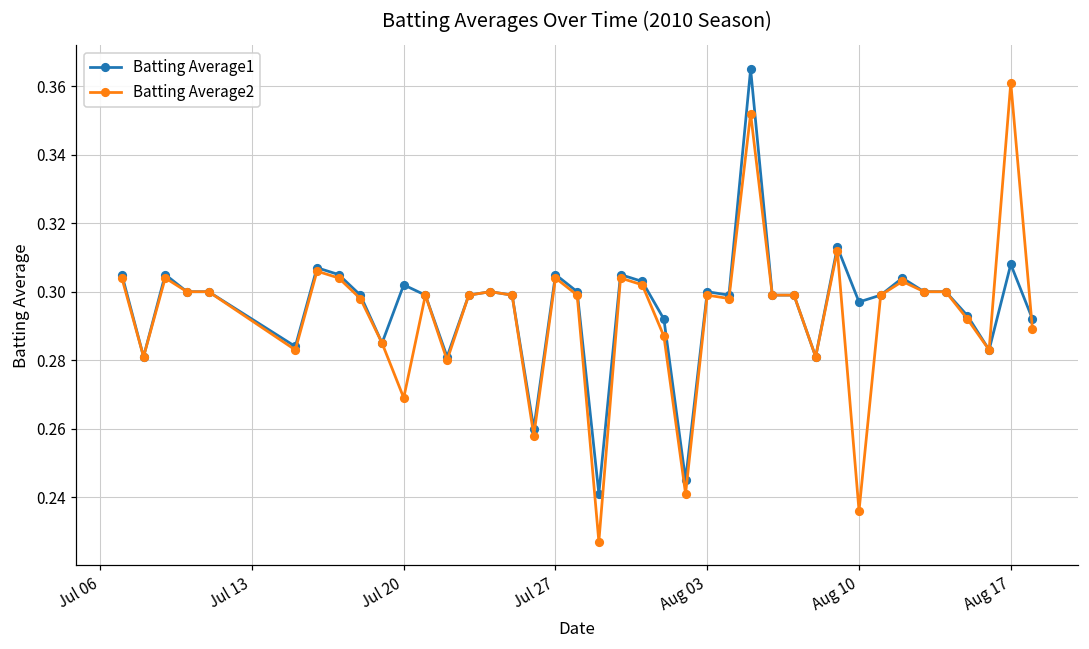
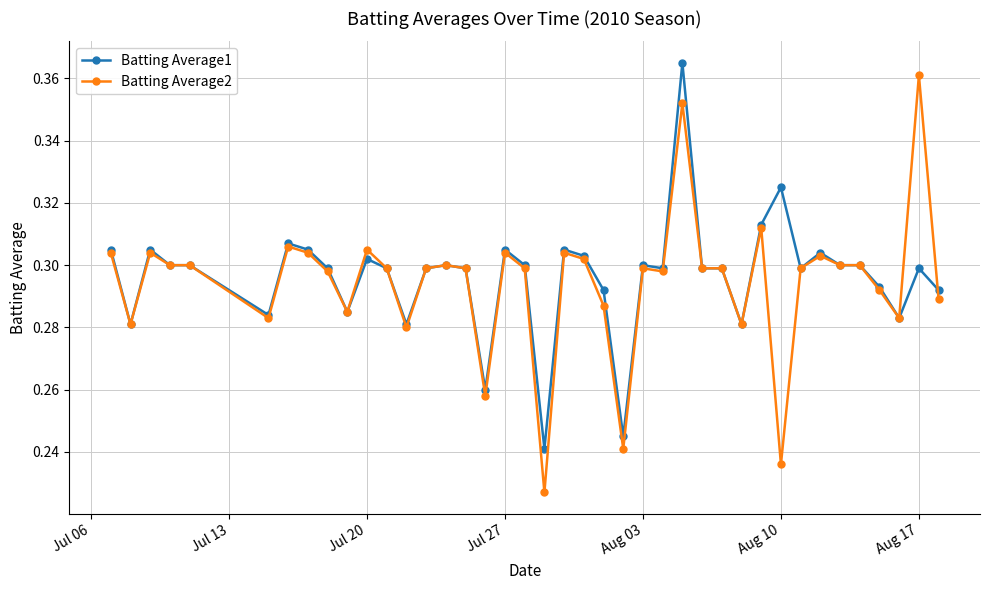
Batting Average2, Jul 20: 0.269 -> 0.305
Batting Average1, Aug 10: 0.297 -> 0.325
Batting Average1, Aug 17: 0.308 -> 0.299
